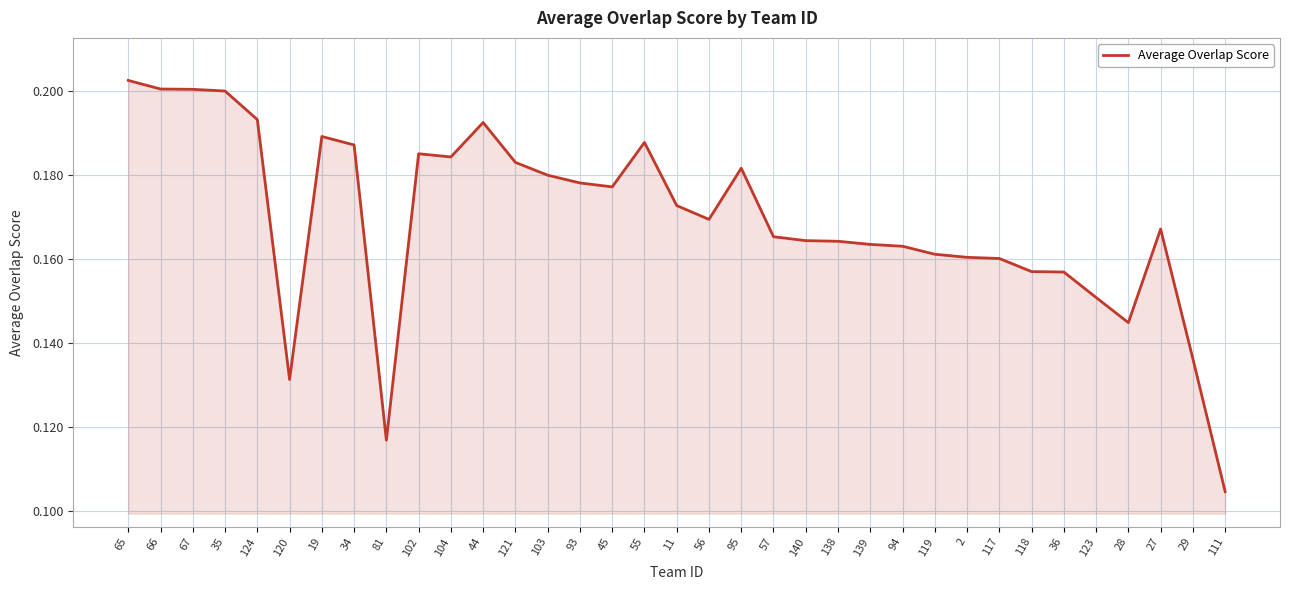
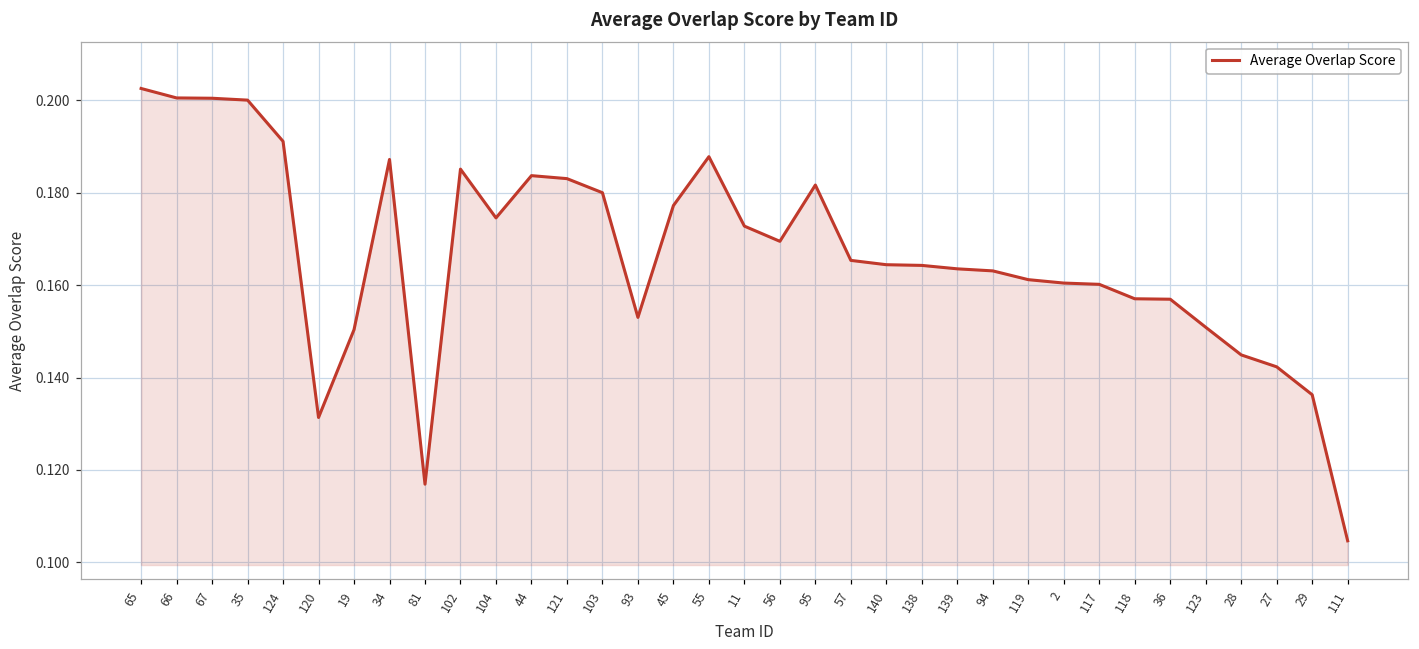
124: 0.193 -> 0.191
19: 0.189 -> 0.150
104: 0.184 -> 0.175
44: 0.193 -> 0.184
93: 0.178 -> 0.153
27: 0.167 -> 0.142
